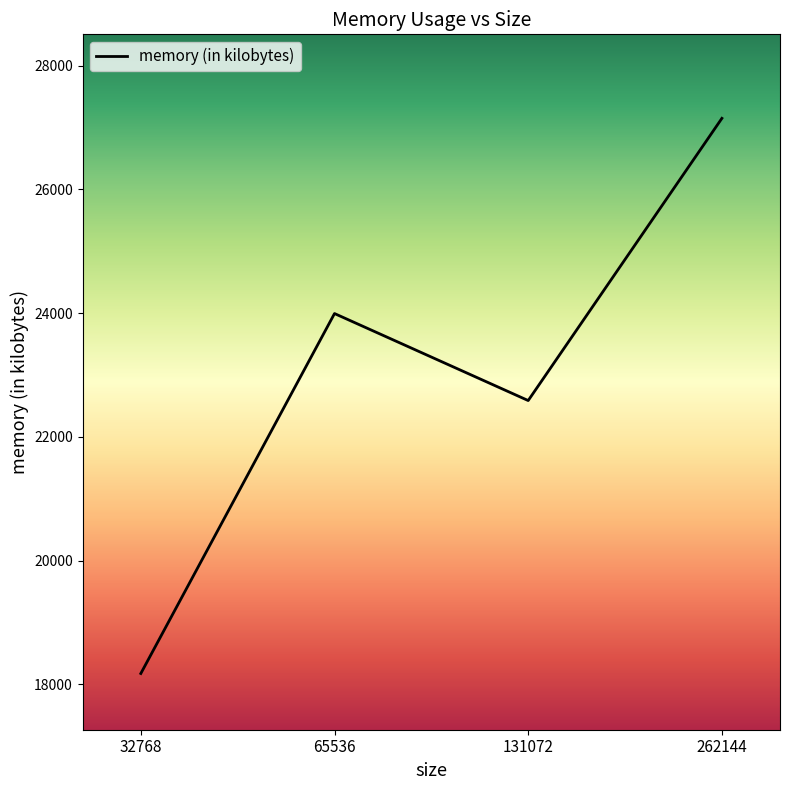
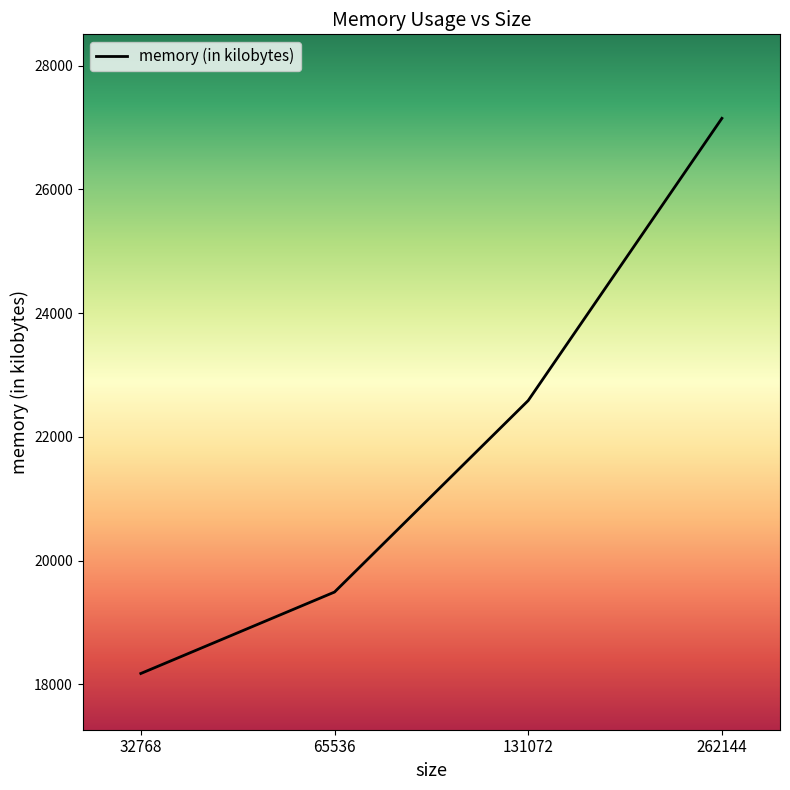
65536: 24000 -> 19500
